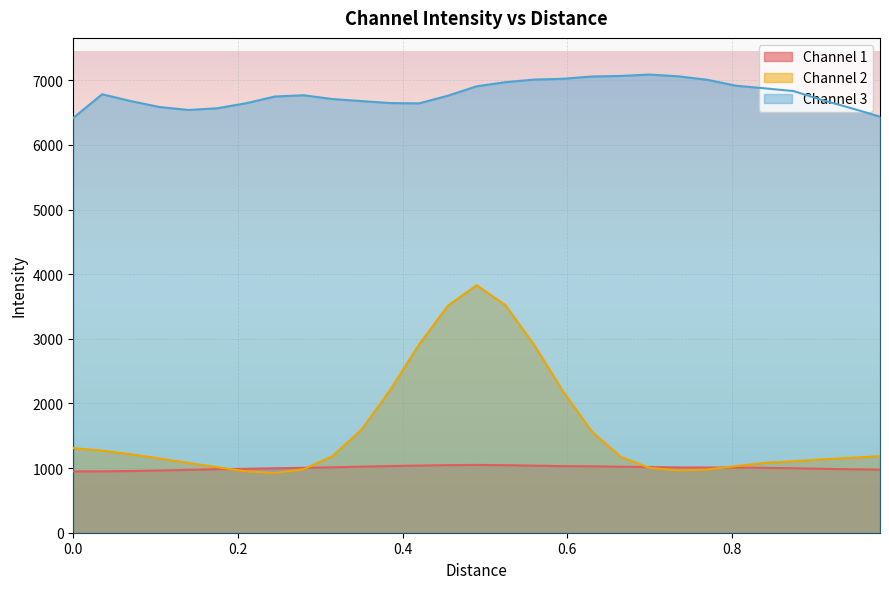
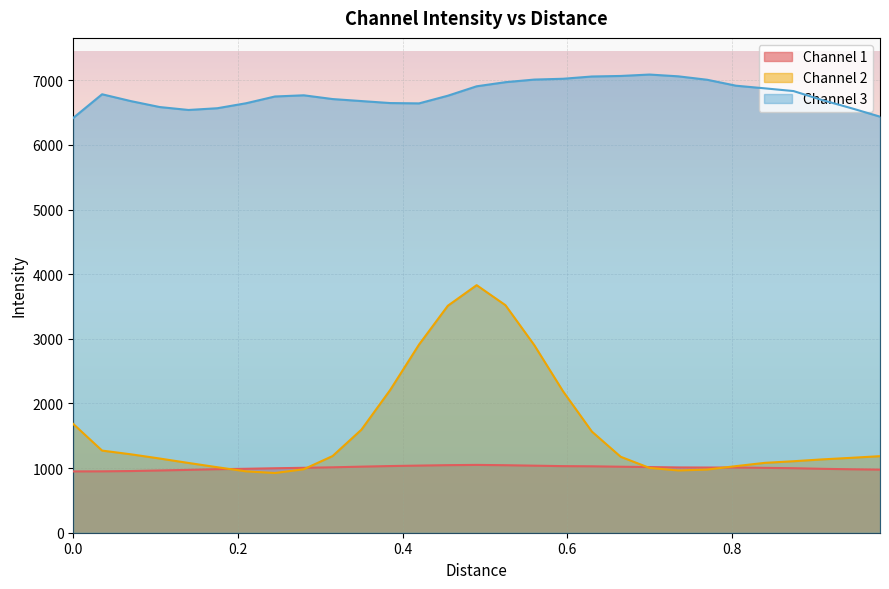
Channel 2, 0.0: 1300 -> 1700
